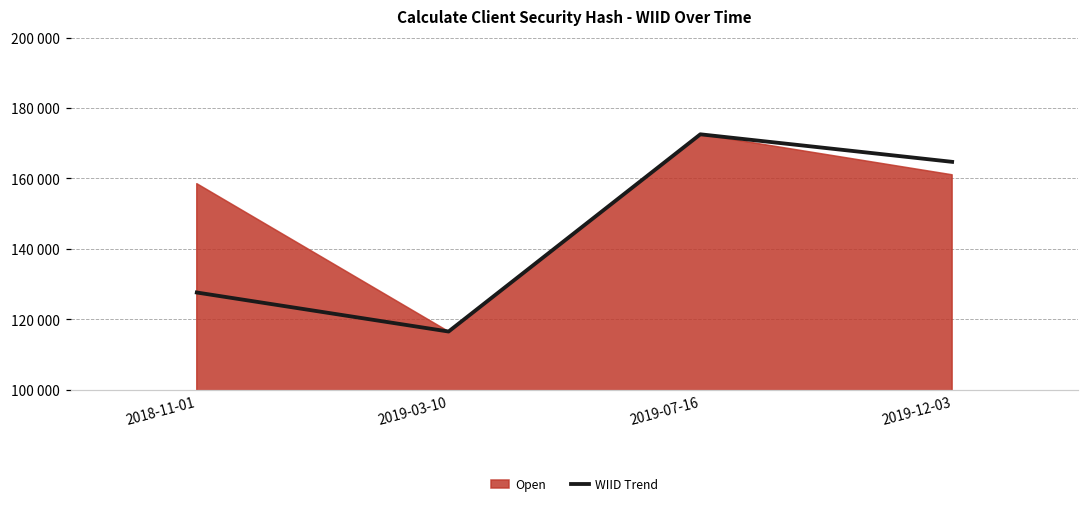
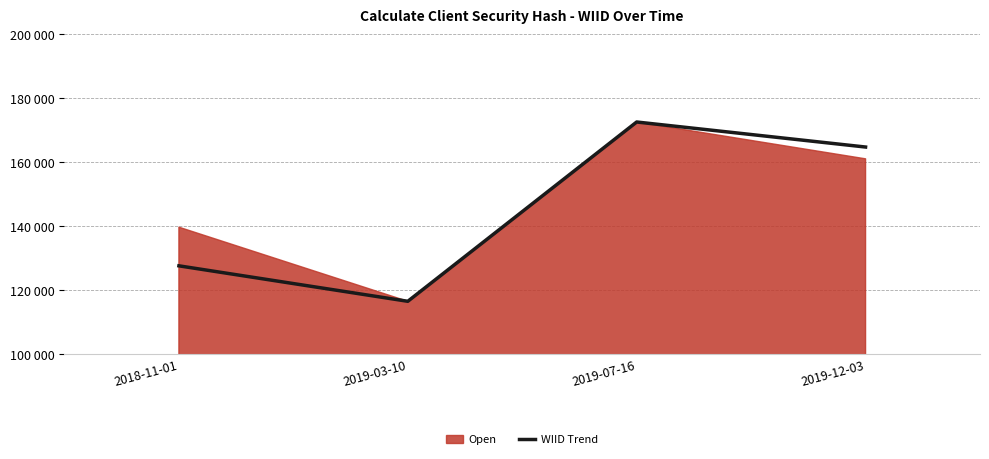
Open, 2018-11-01: 158000 -> 140000
